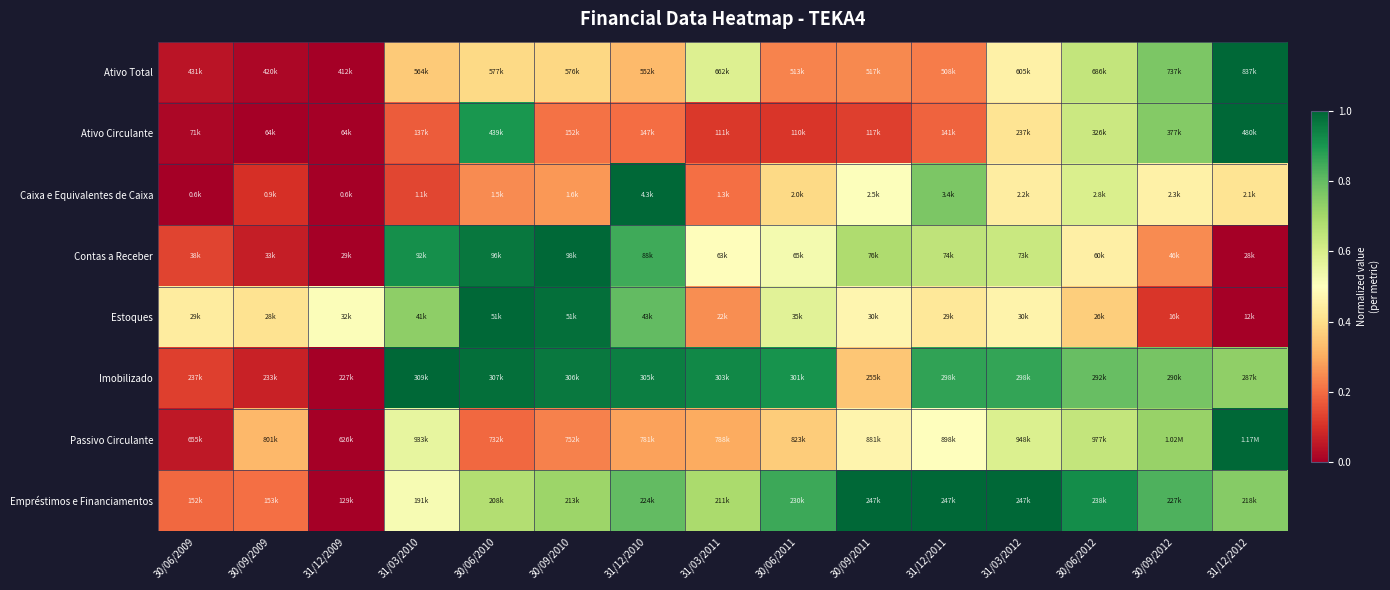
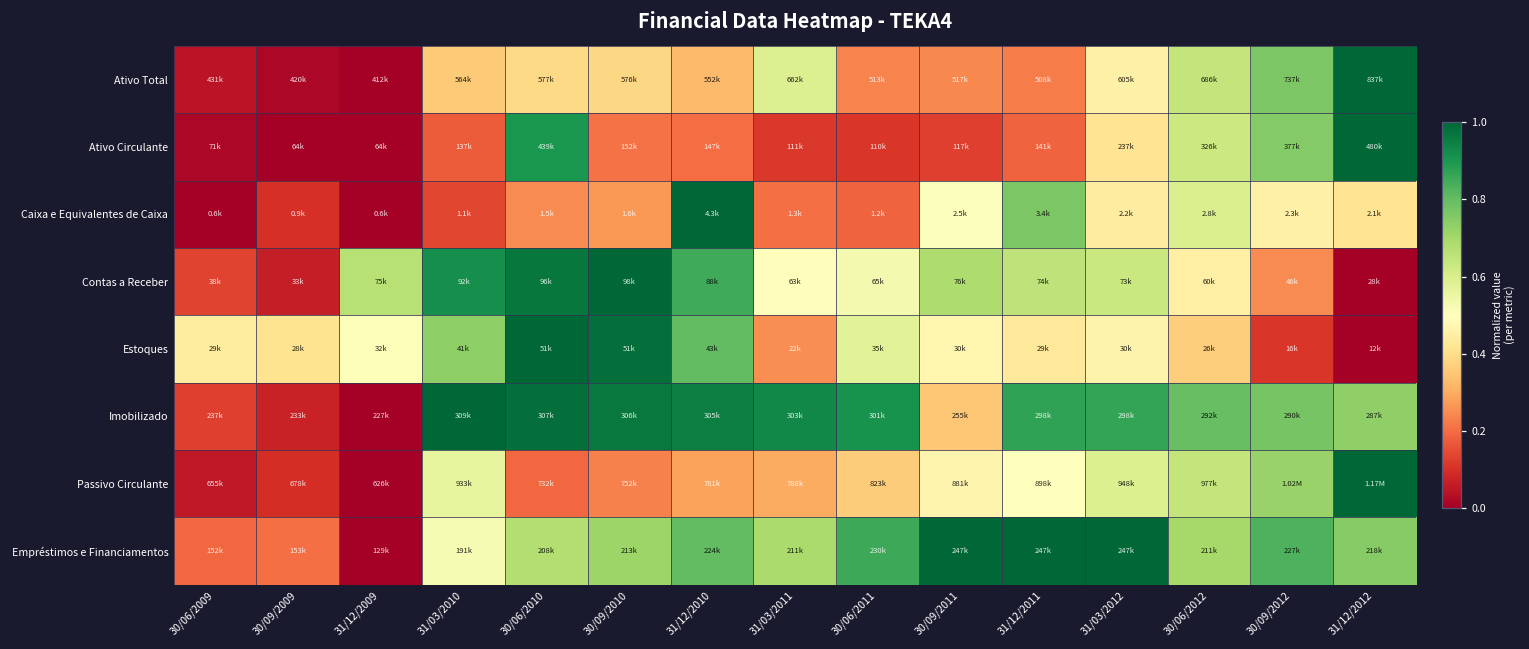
Caixa e Equivalentes de Caixa, 30/06/2011: 2.0k -> 1.2k
Contas a Receber, 31/12/2009: 29k -> 75k
Passivo Circulante, 30/09/2009: 801k -> 678k
Empréstimos e Financiamentos, 30/06/2012: 238k -> 211k
